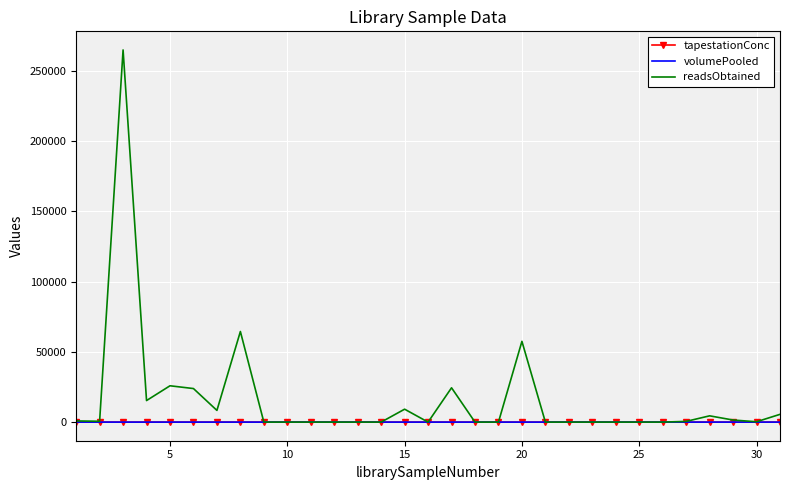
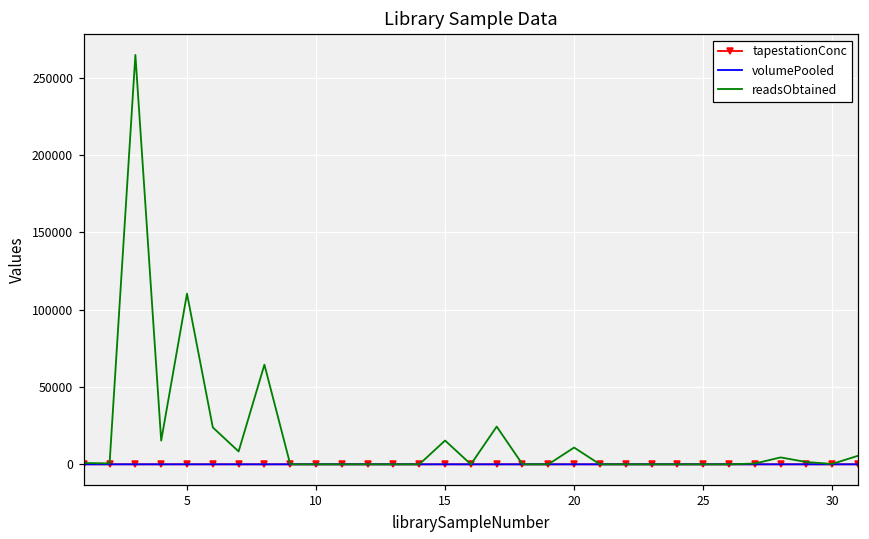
readsObtained, 5: 26000 -> 110000
readsObtained, 15: 9000 -> 15000
readsObtained, 20: 57000 -> 11000
